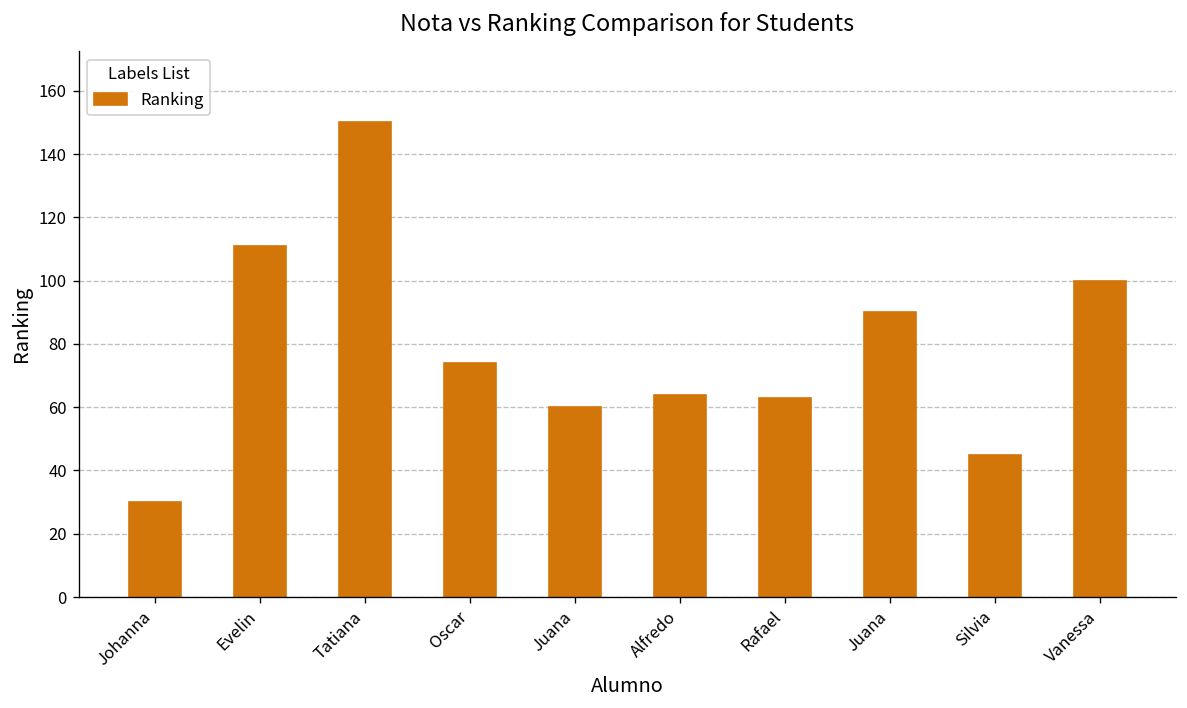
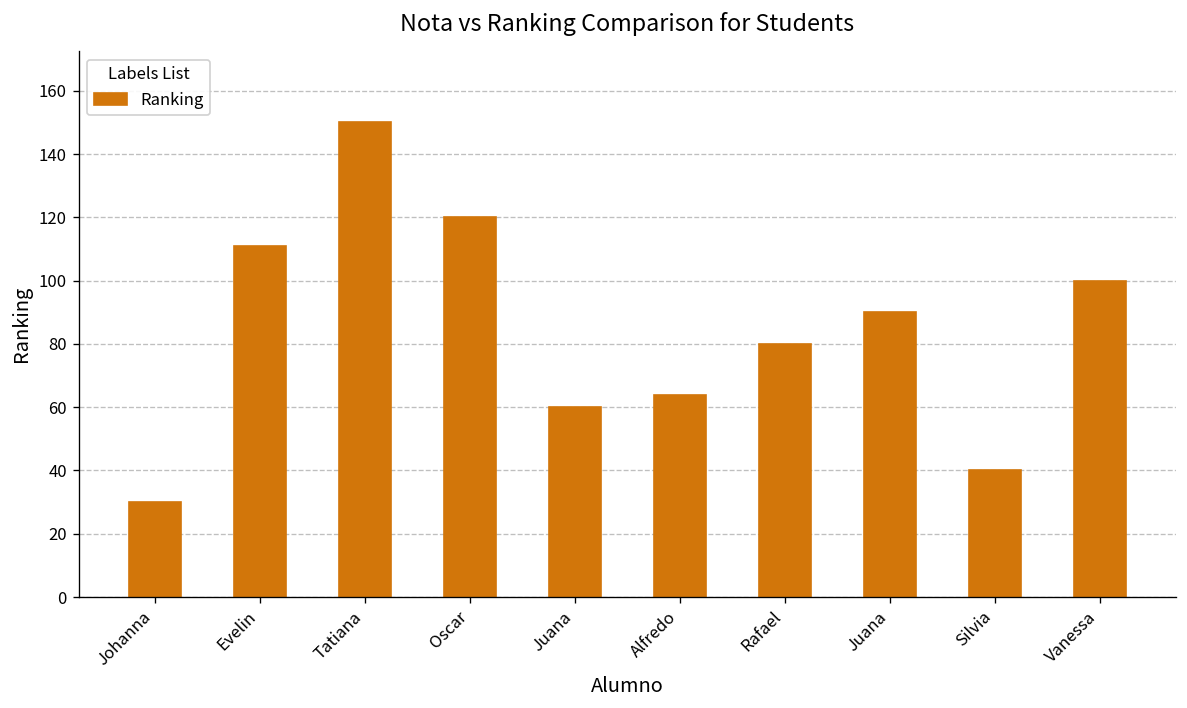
Oscar: 74 -> 120
Rafael: 63 -> 80
Silvia: 45 -> 40
